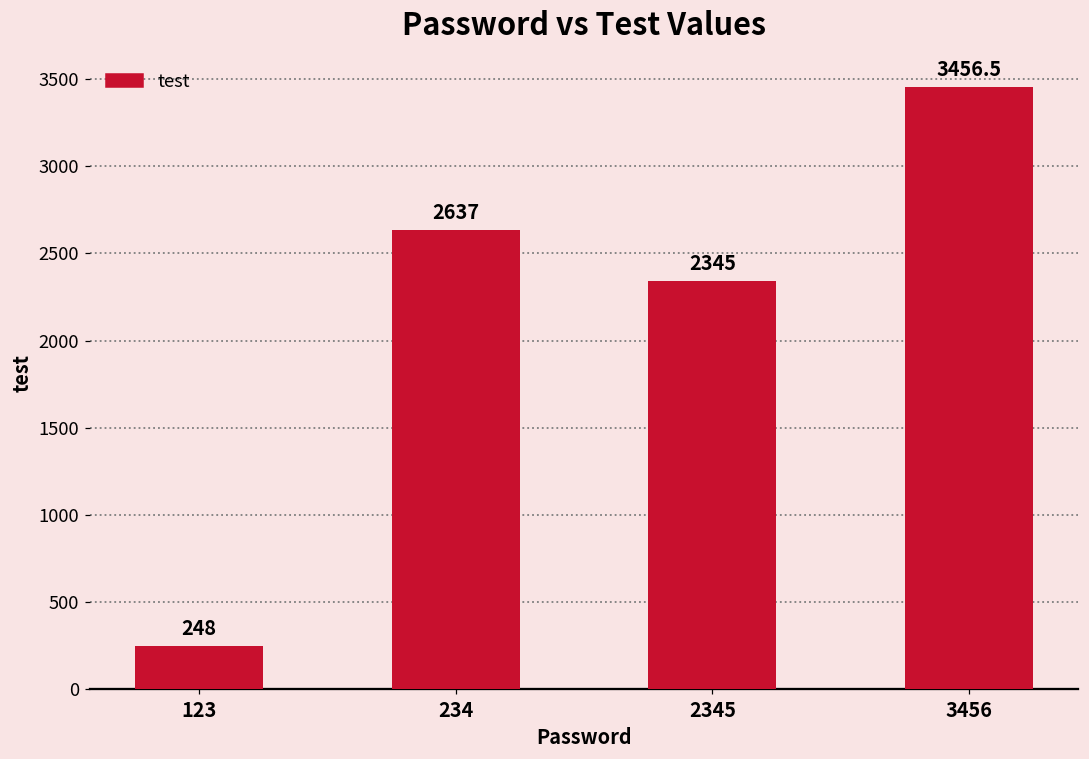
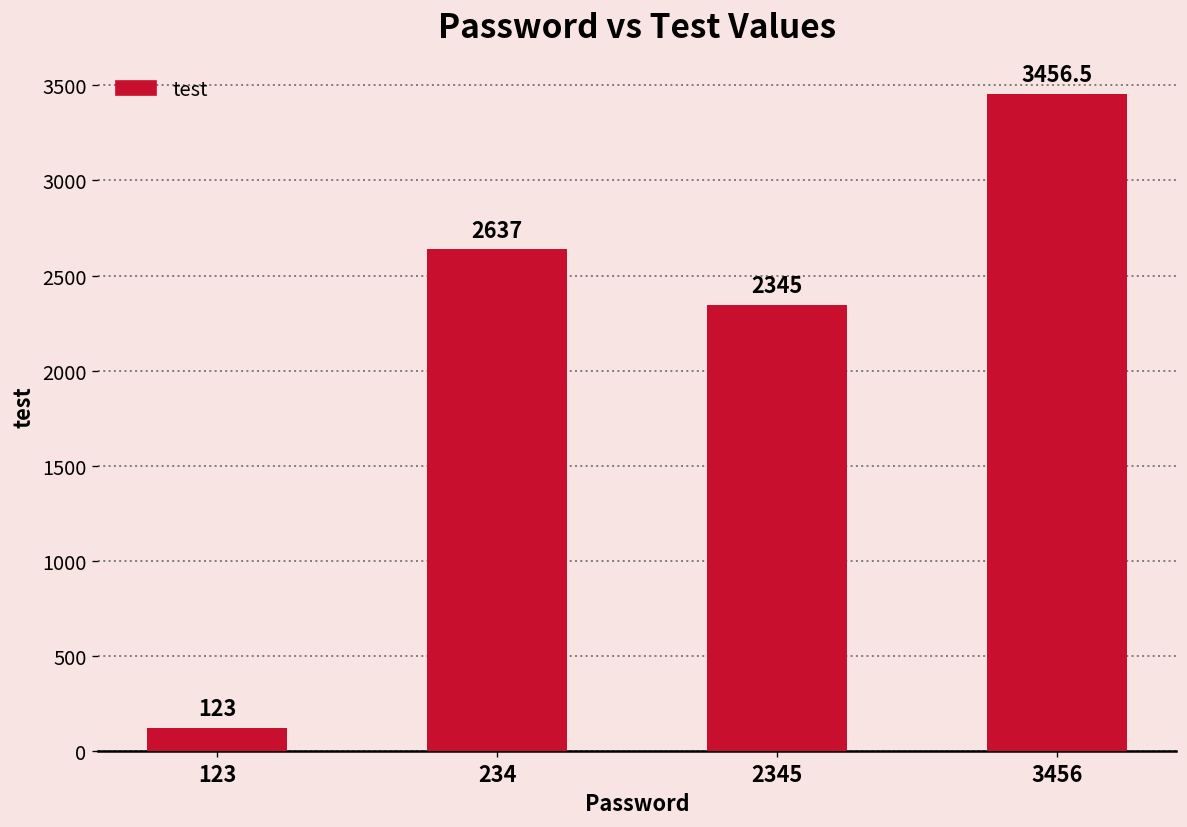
123: 248 -> 123
